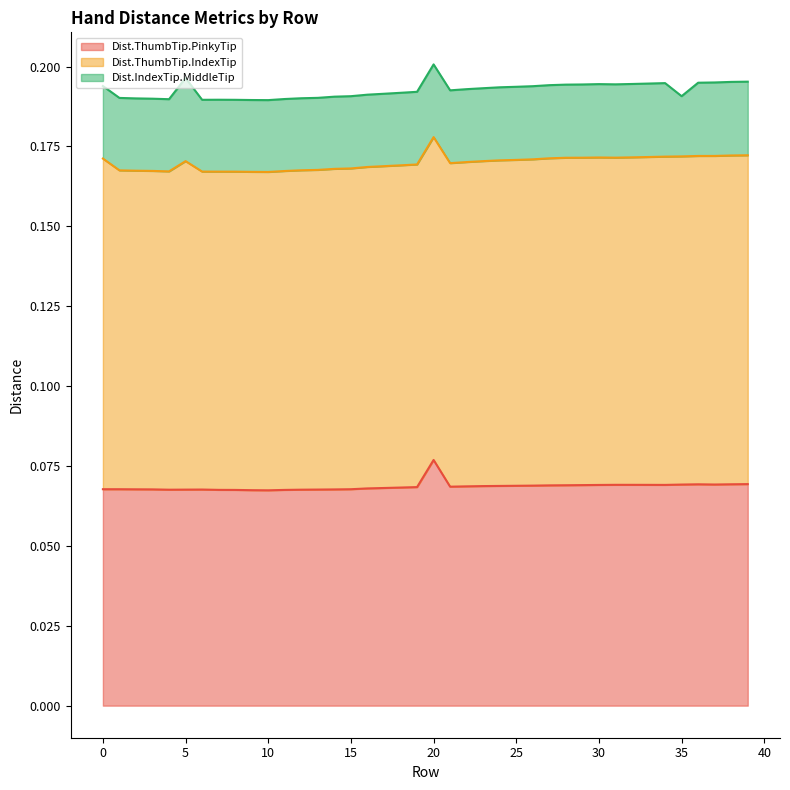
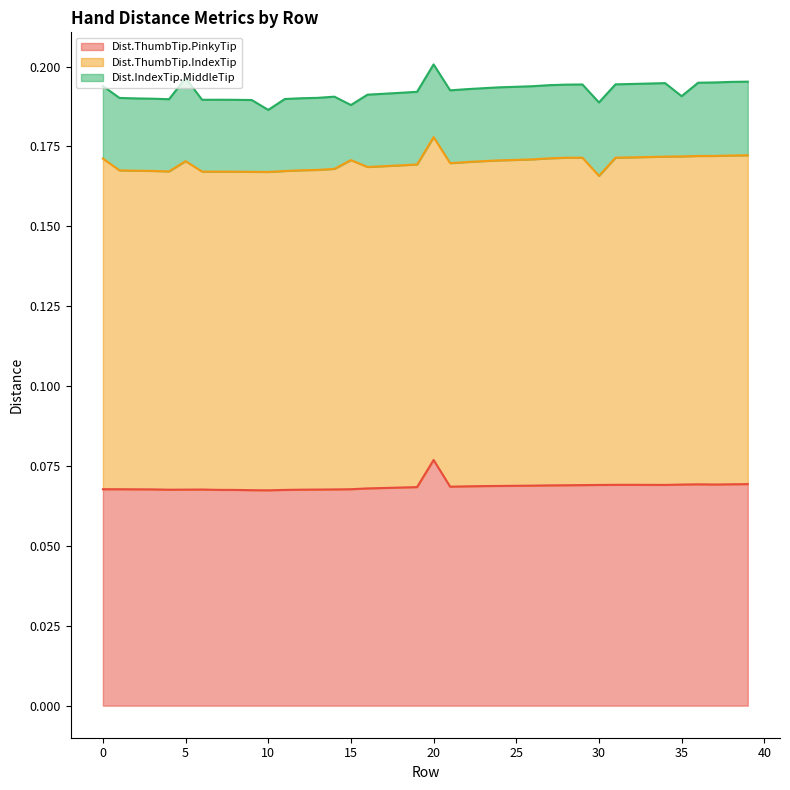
Dist.IndexTip.MiddleTip, 10: 0.022 -> 0.019
Dist.ThumbTip.IndexTip, 15: 0.100 -> 0.103
Dist.IndexTip.MiddleTip, 15: 0.023 -> 0.017
Dist.ThumbTip.IndexTip, 30: 0.102 -> 0.097
